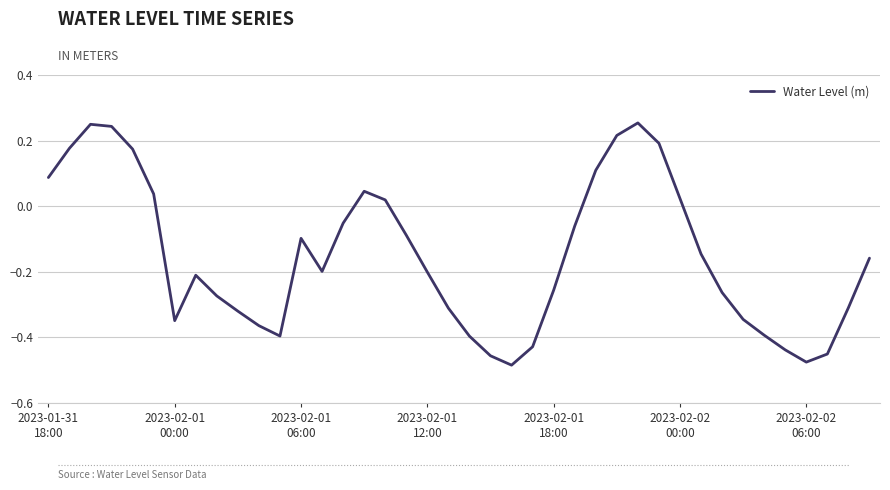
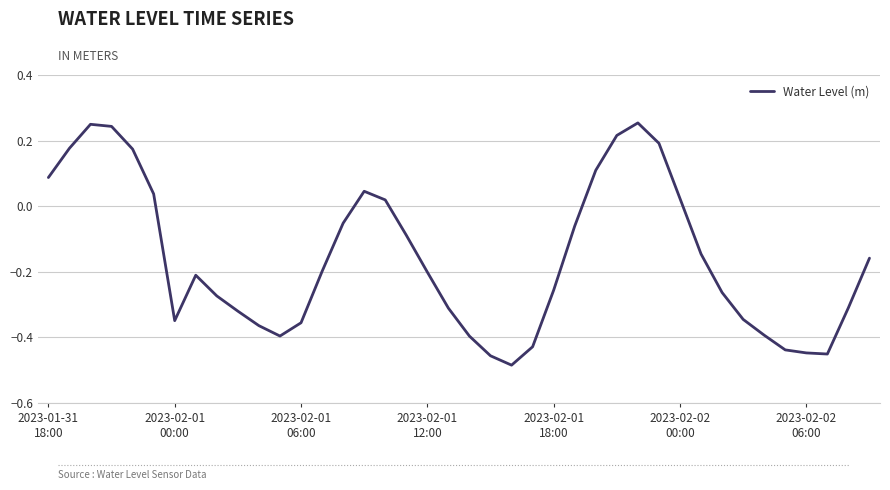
2023-02-01 06:00: -0.10 -> -0.36
2023-02-02 06:00: -0.48 -> -0.45
